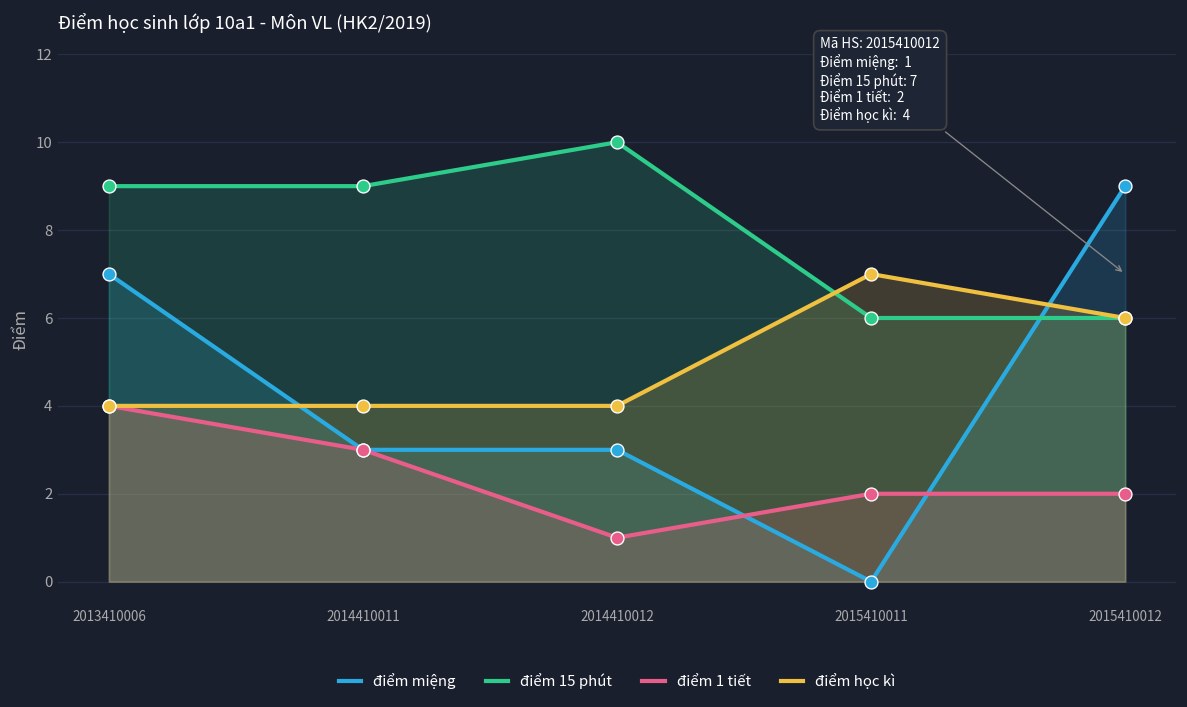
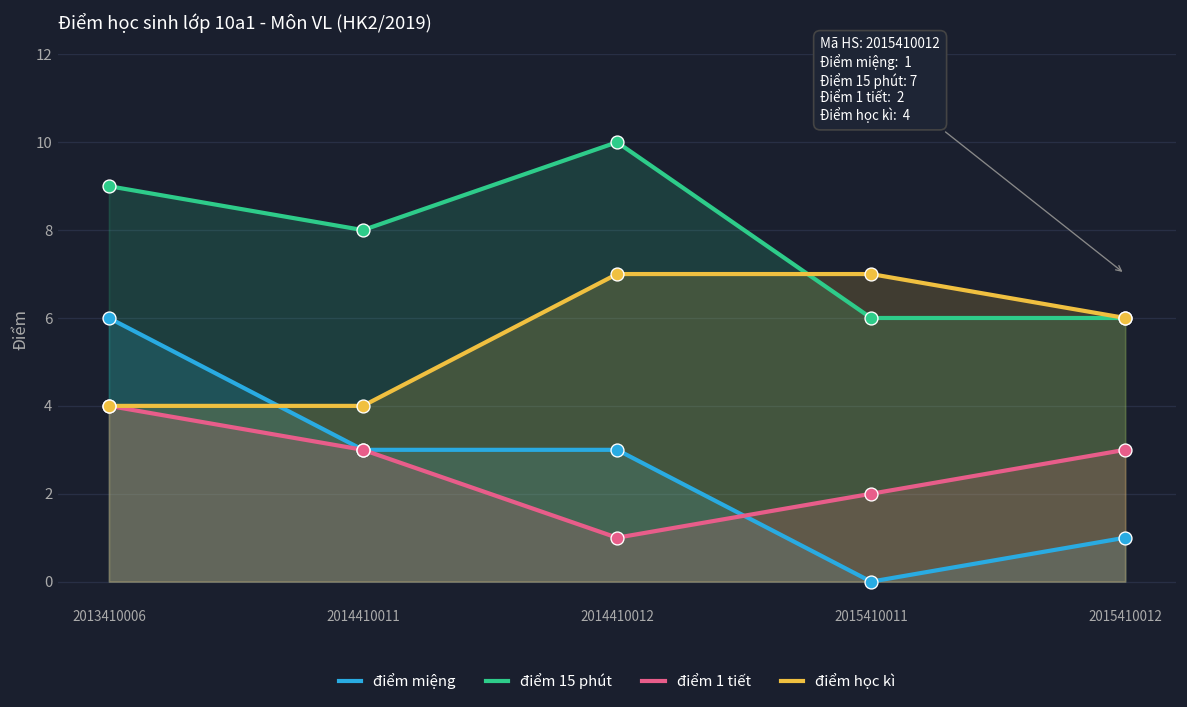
điểm miệng, 2013410006: 7 -> 6
điểm 15 phút, 2014410011: 9 -> 8
điểm học kì, 2014410012: 4 -> 7
điểm miệng, 2015410012: 9 -> 1
điểm 1 tiết, 2015410012: 2 -> 3
